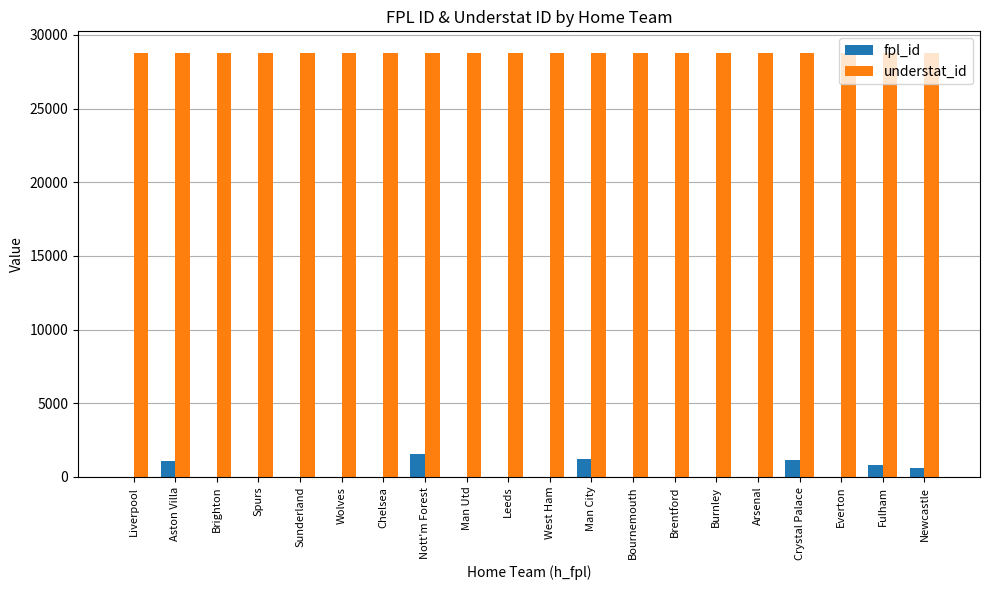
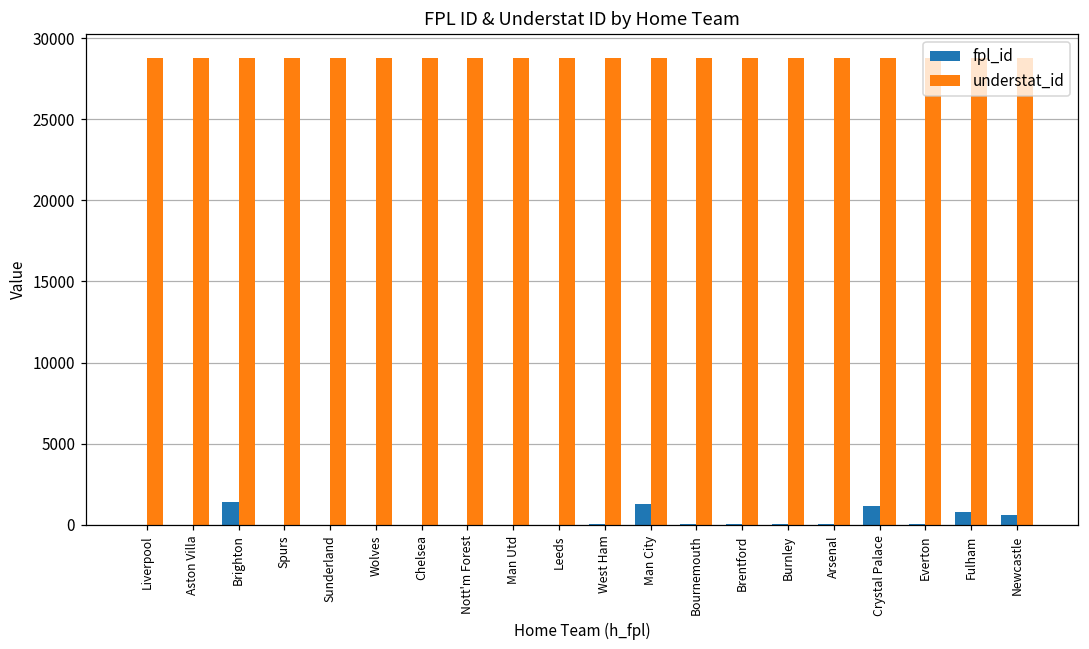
fpl_id, Aston Villa: 1100 -> 0
fpl_id, Brighton: 0 -> 1400
fpl_id, Nott'm Forest: 1600 -> 0
